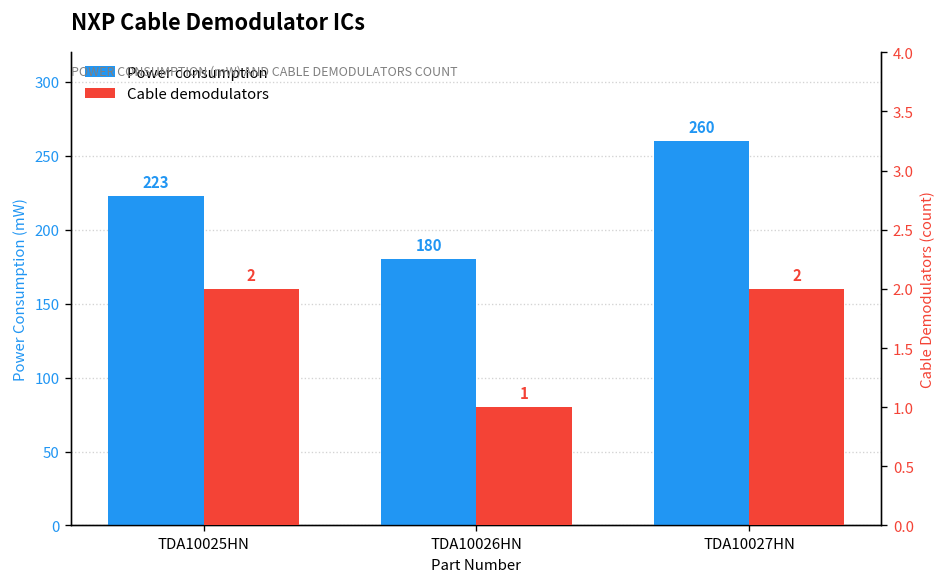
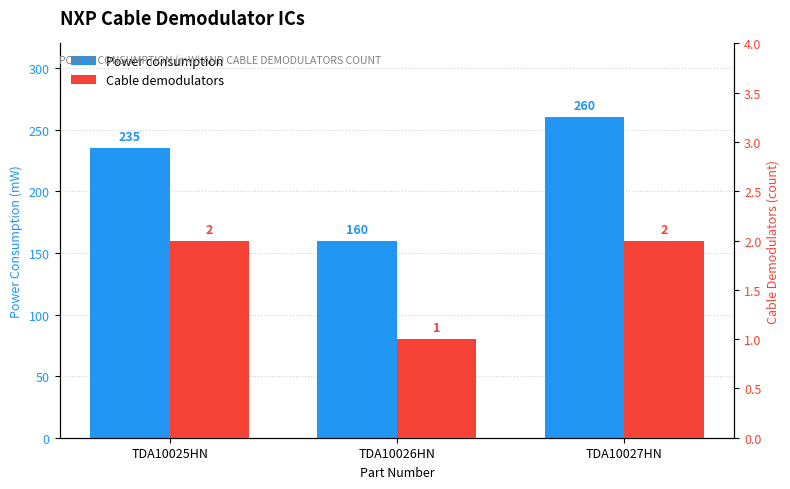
Power consumption, TDA10025HN: 223 -> 235
Power consumption, TDA10026HN: 180 -> 160
